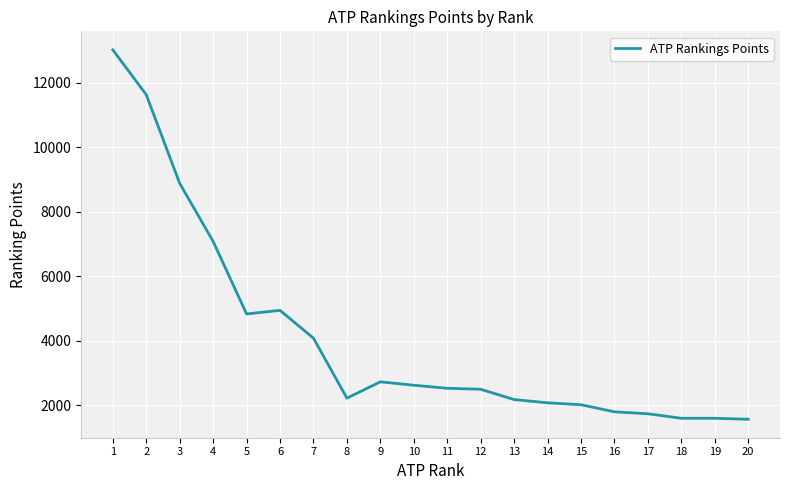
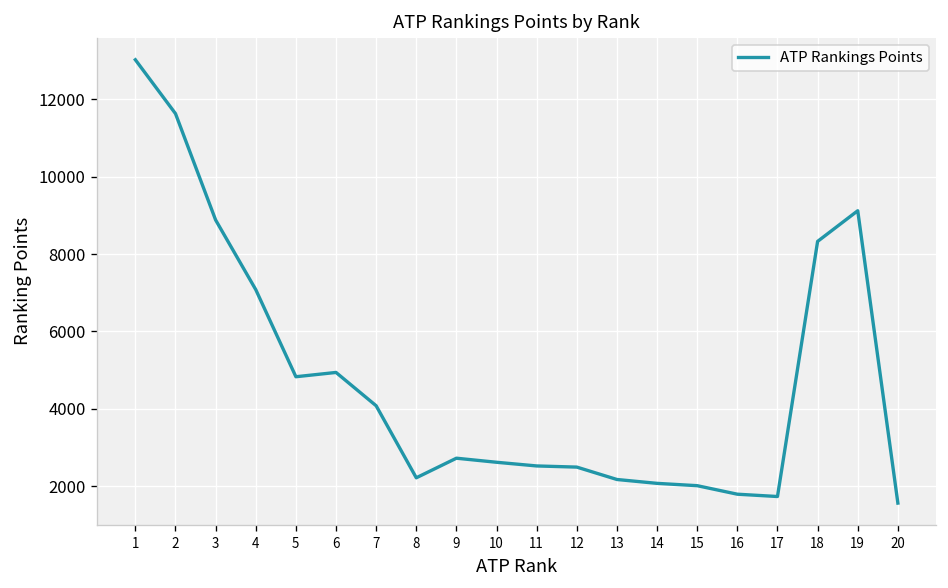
18: 1600 -> 8300
19: 1600 -> 9100
